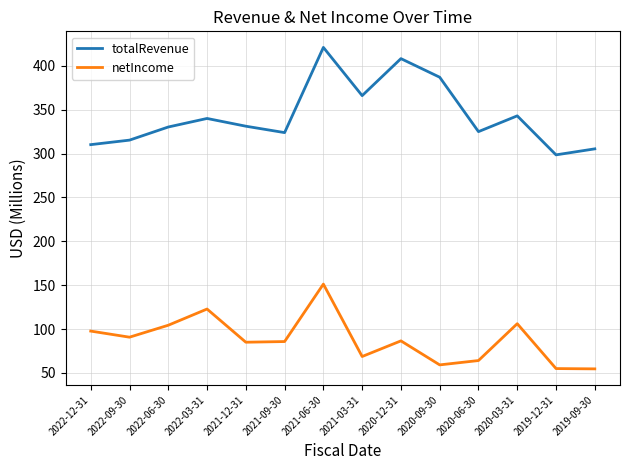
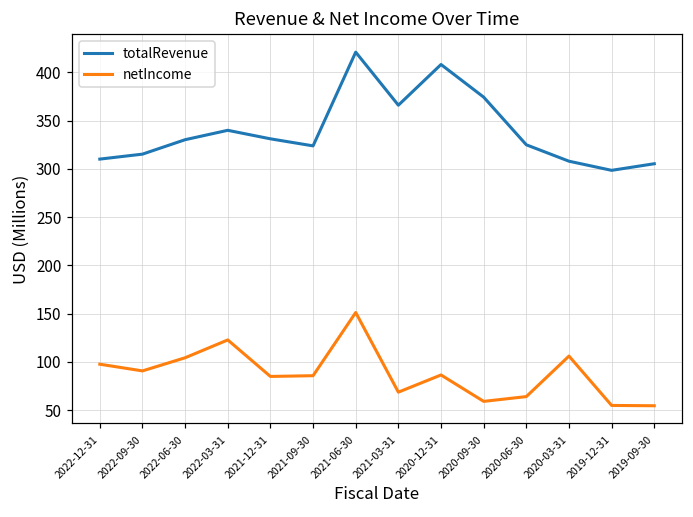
totalRevenue, 2020-09-30: 390 -> 370
totalRevenue, 2020-03-31: 340 -> 310
